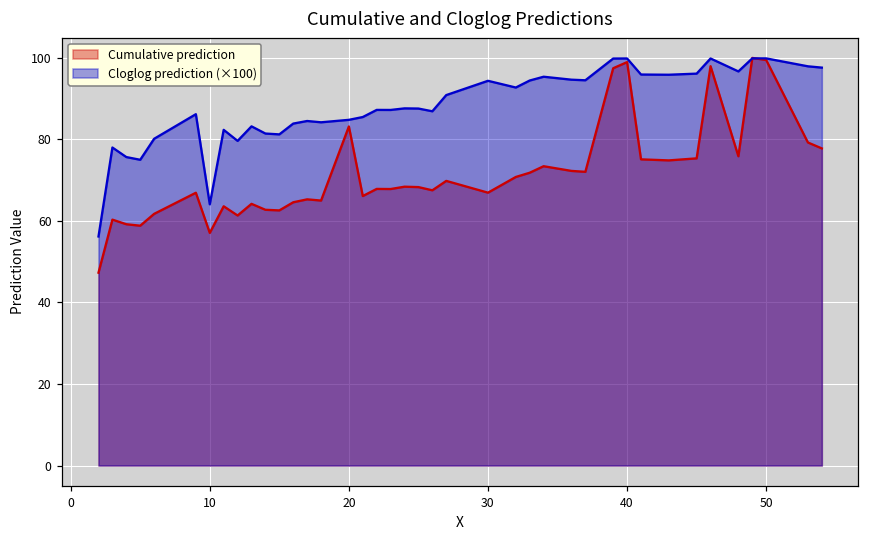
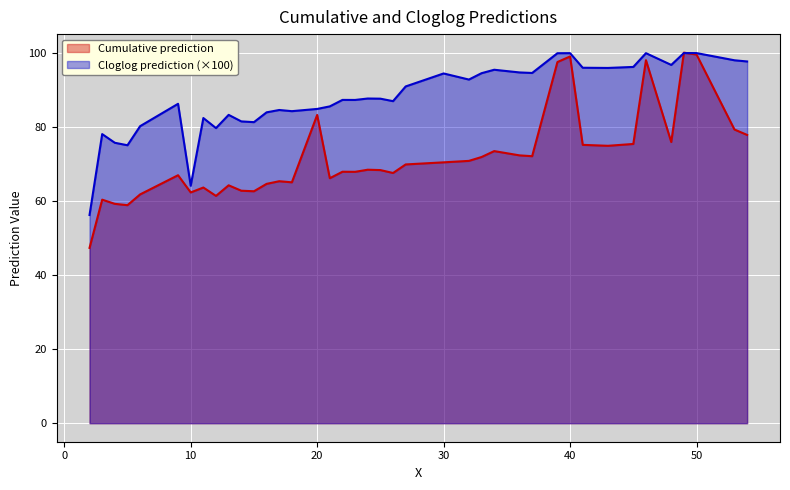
Cumulative prediction, 10: 57 -> 62
Cumulative prediction, 30: 67 -> 70
